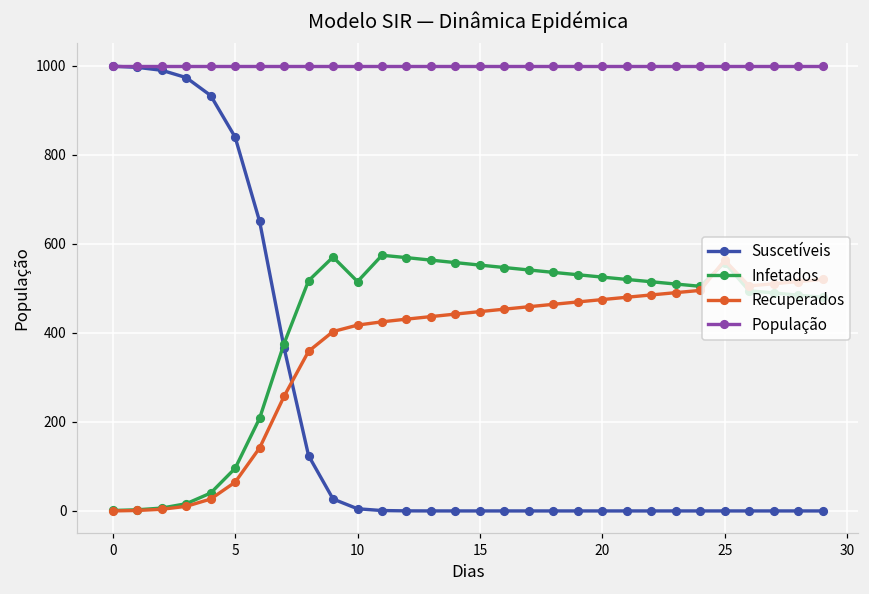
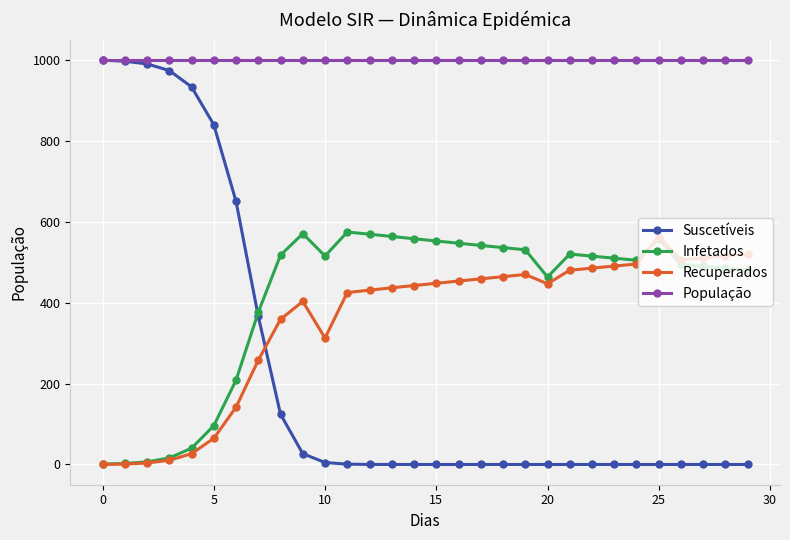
Recuperados, 10: 420 -> 310
Infetados, 20: 530 -> 460
Recuperados, 20: 470 -> 450
